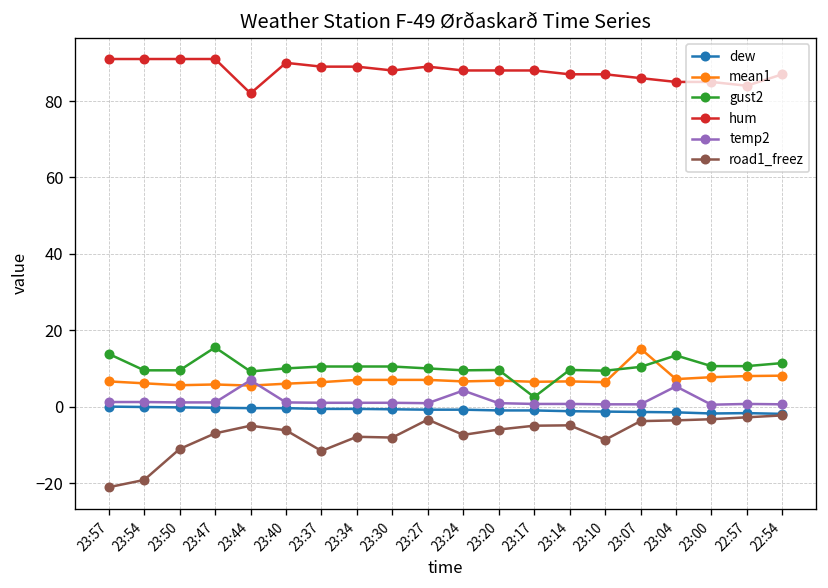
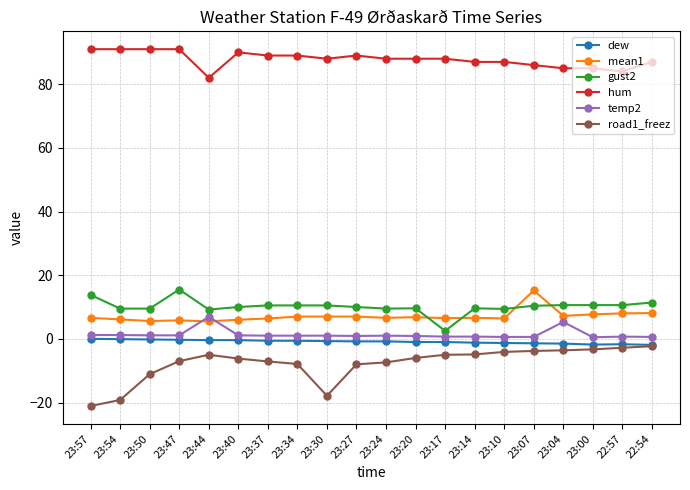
road1_freez, 23:37: -12 -> -7
road1_freez, 23:30: -8 -> -18
road1_freez, 23:27: -3 -> -8
temp2, 23:24: 4 -> 1
road1_freez, 23:10: -9 -> -4
gust2, 23:04: 13 -> 11
